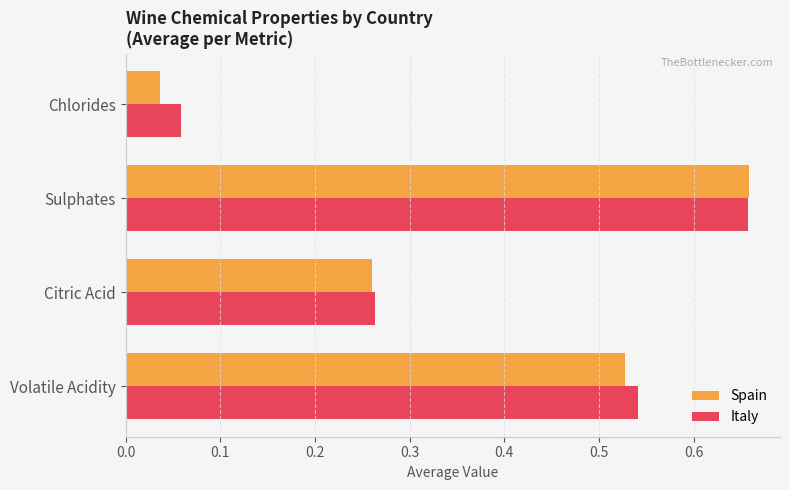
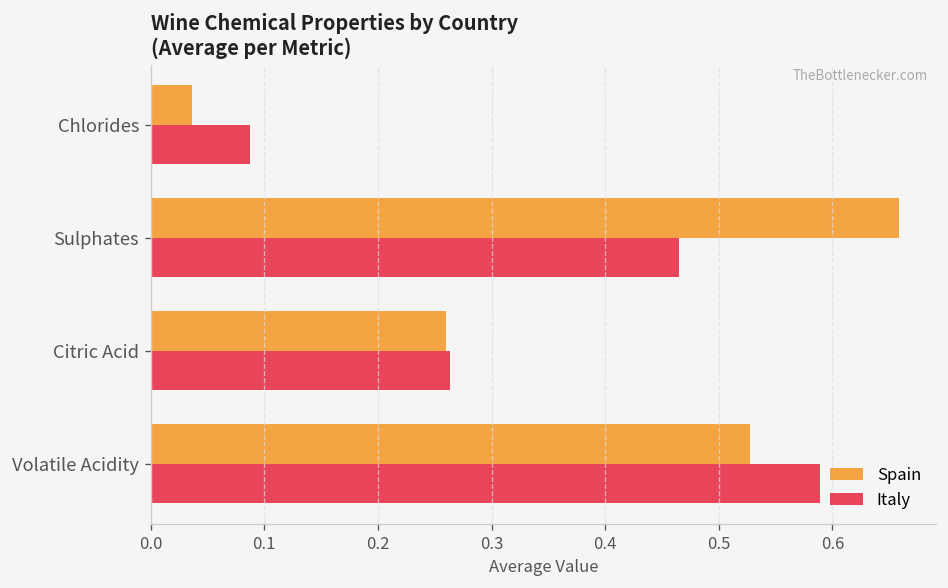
Italy, Chlorides: 0.06 -> 0.09
Italy, Sulphates: 0.66 -> 0.46
Italy, Volatile Acidity: 0.54 -> 0.59
